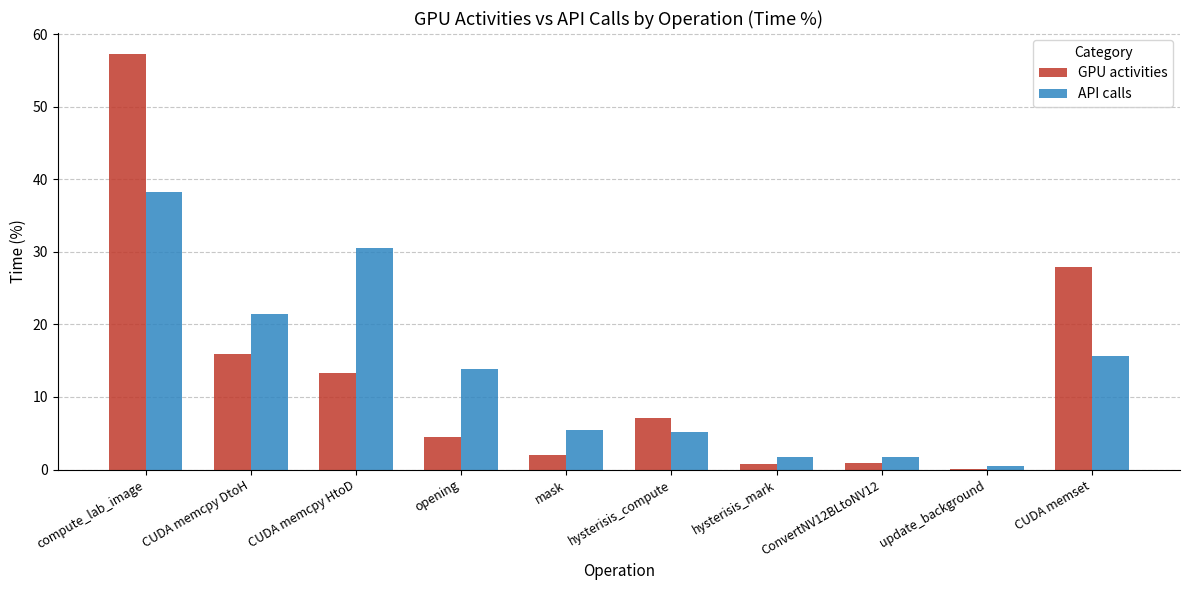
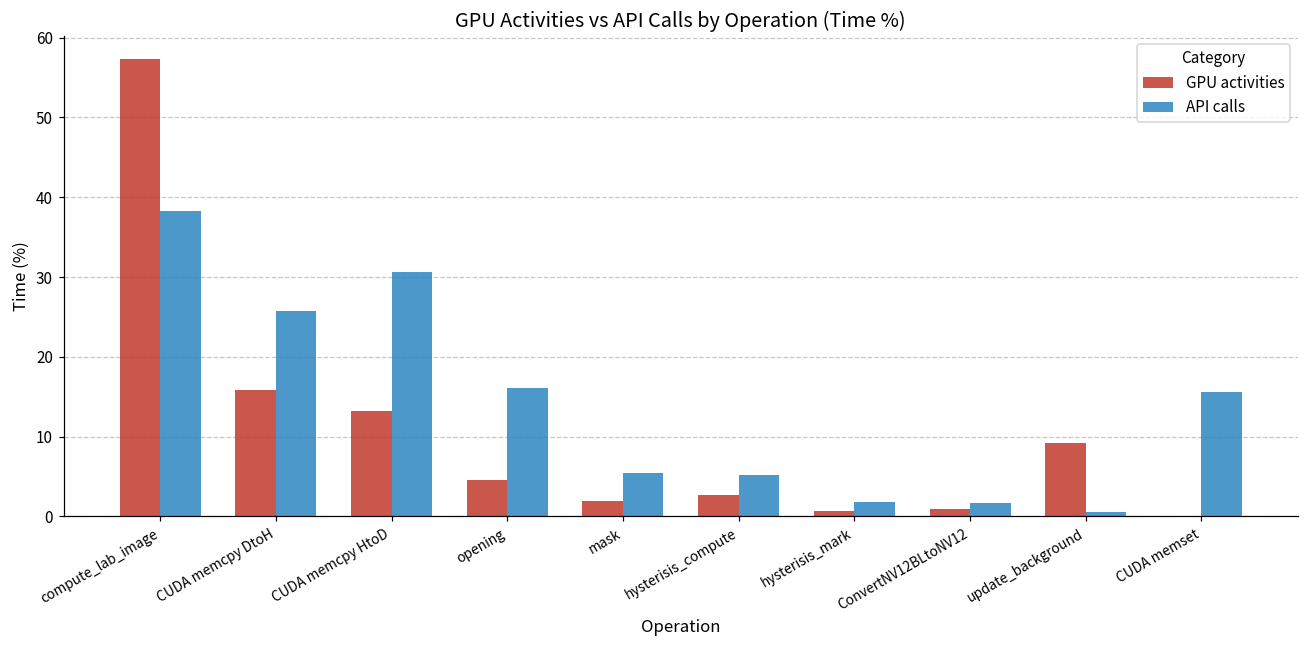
API calls, CUDA memcpy DtoH: 21 -> 26
API calls, opening: 14 -> 16
GPU activities, hysterisis_compute: 7 -> 3
GPU activities, update_background: 0 -> 9
GPU activities, CUDA memset: 28 -> 0
